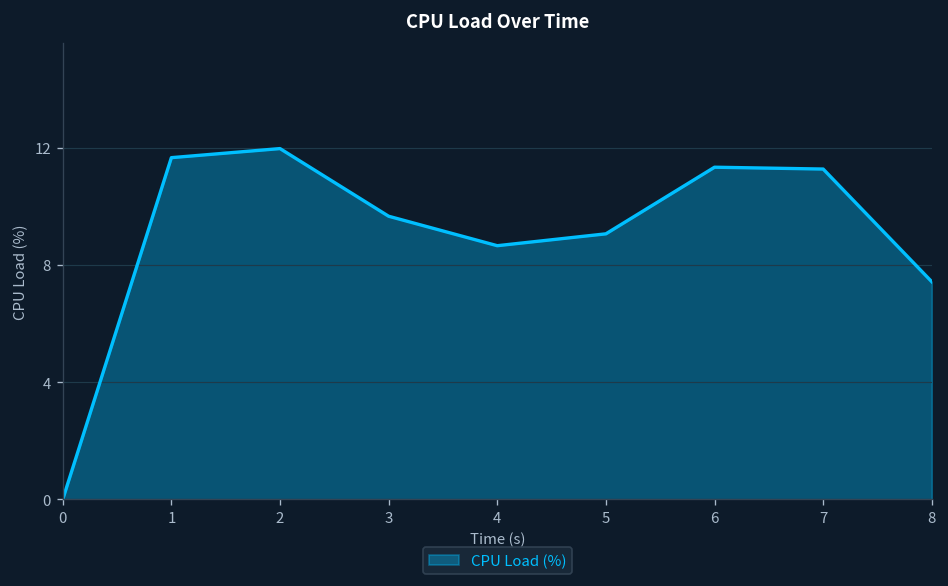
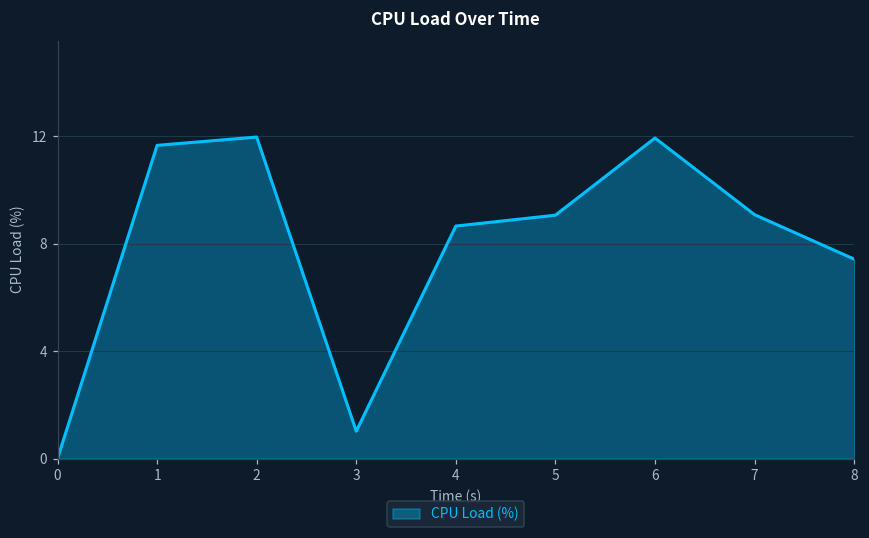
3: 9.7 -> 1.0
6: 11.3 -> 11.9
7: 11.3 -> 9.1
